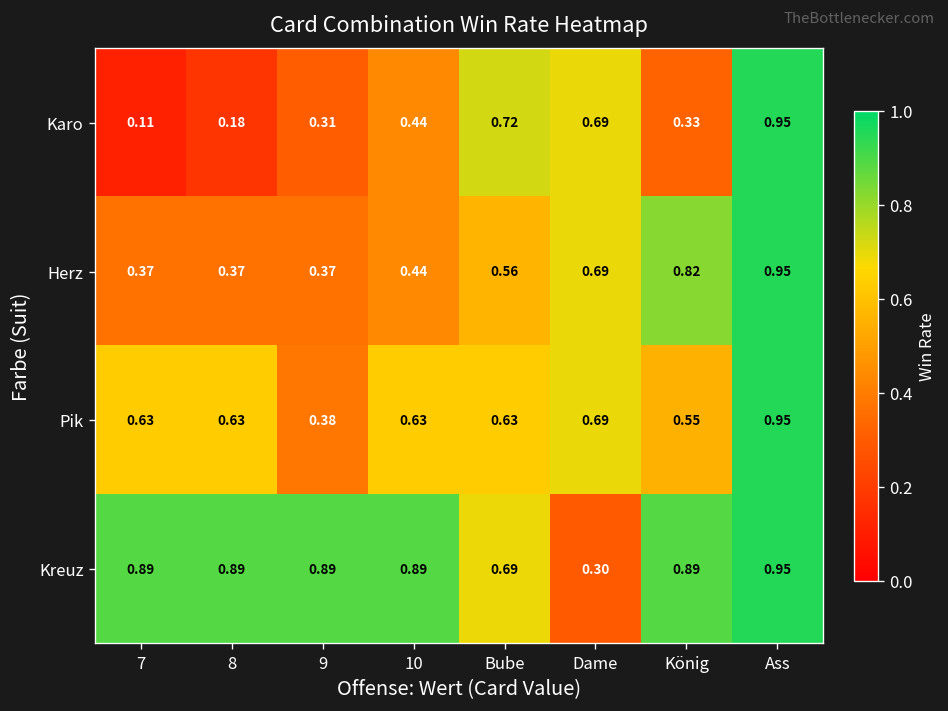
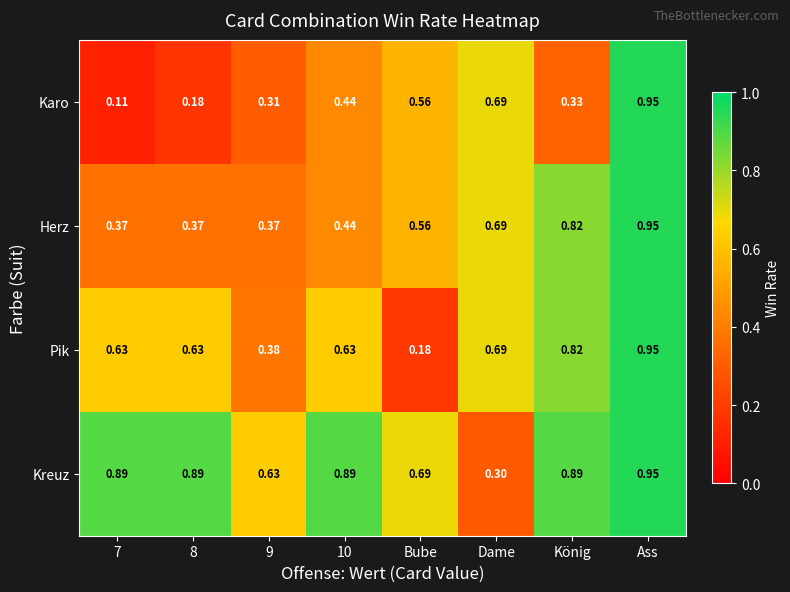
Karo, Bube: 0.72 -> 0.56
Pik, Bube: 0.63 -> 0.18
Pik, König: 0.55 -> 0.82
Kreuz, 9: 0.89 -> 0.63
